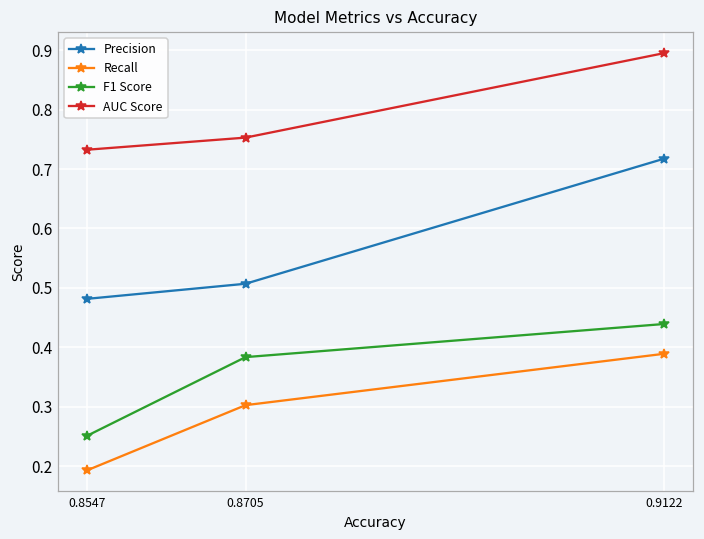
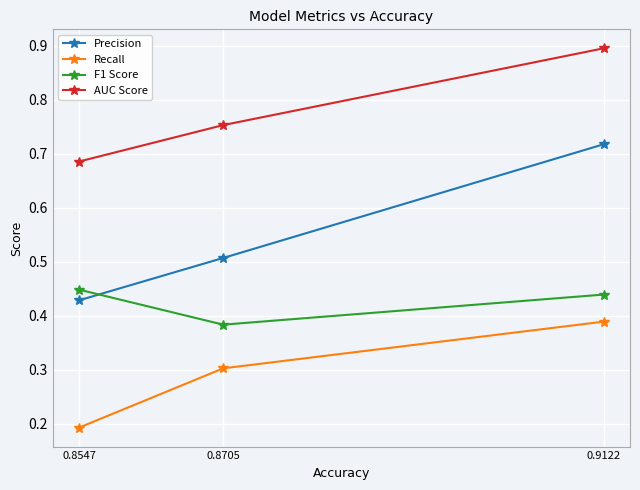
Precision, 0.8547: 0.48 -> 0.43
F1 Score, 0.8547: 0.25 -> 0.45
AUC Score, 0.8547: 0.73 -> 0.69
